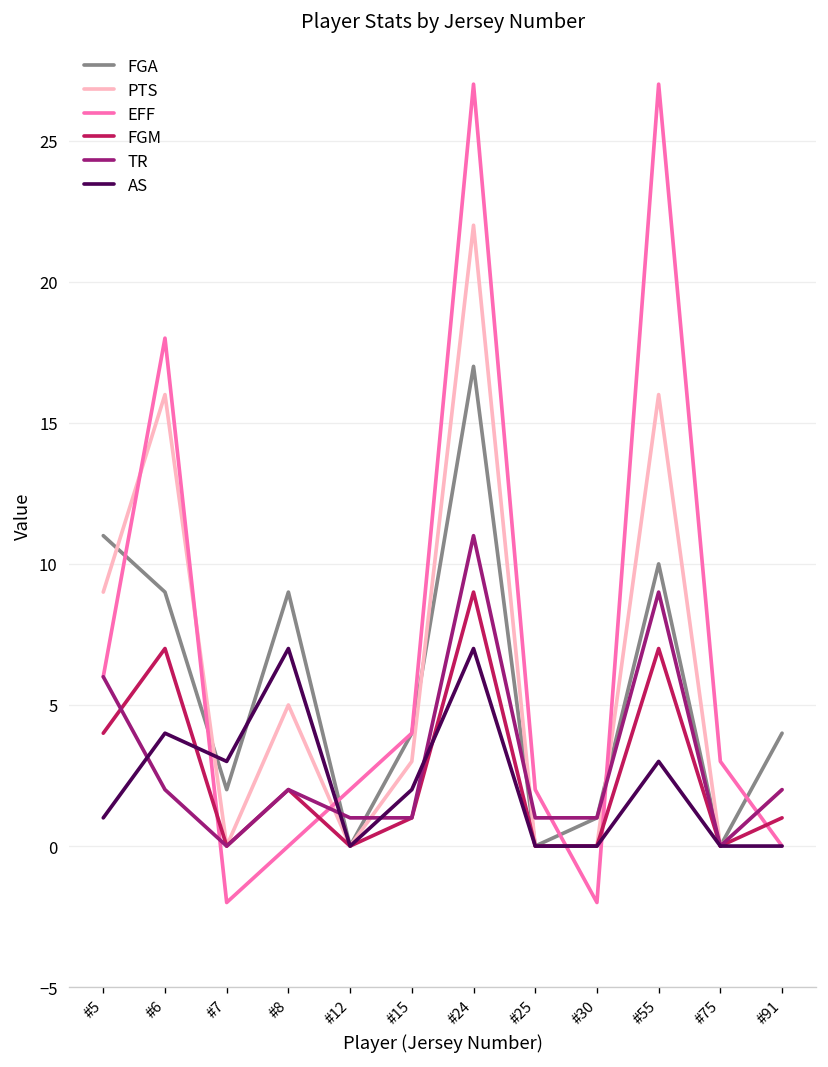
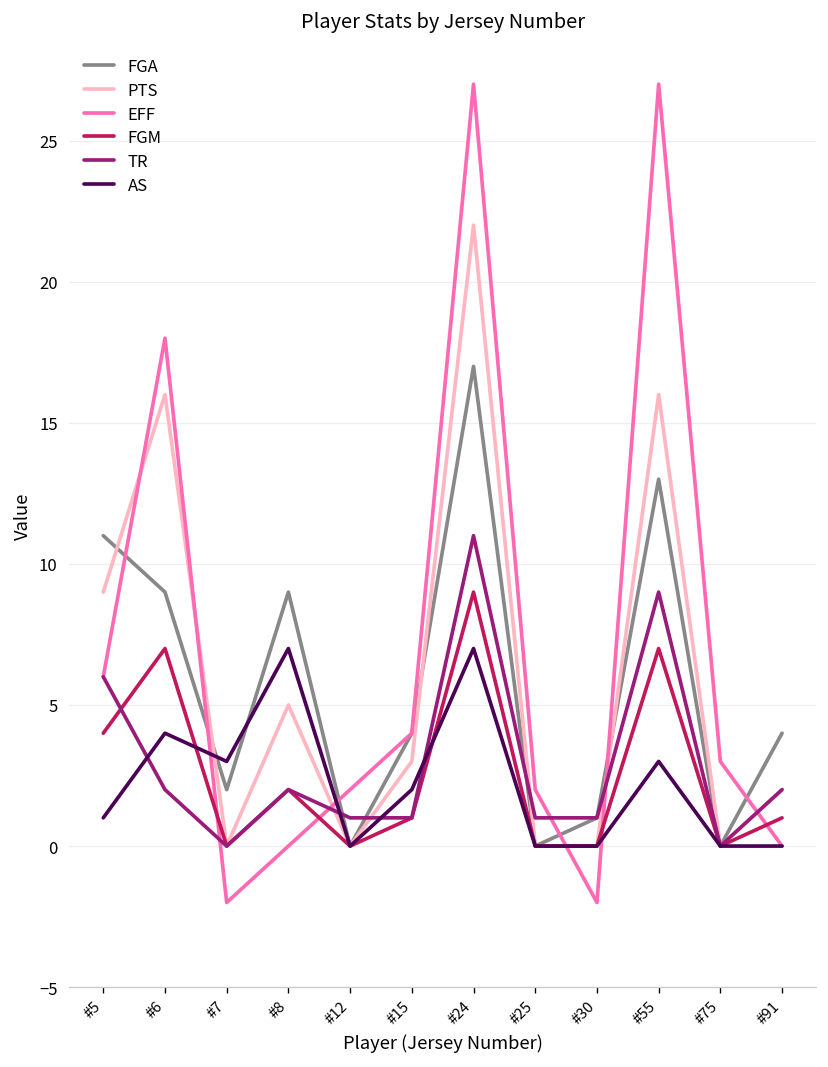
FGA, #55: 10 -> 13
